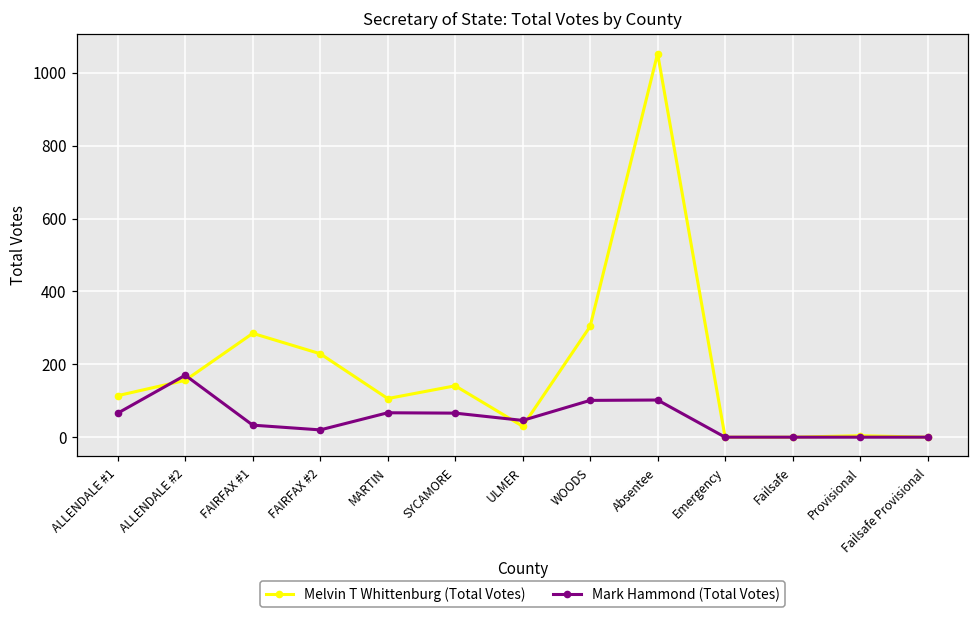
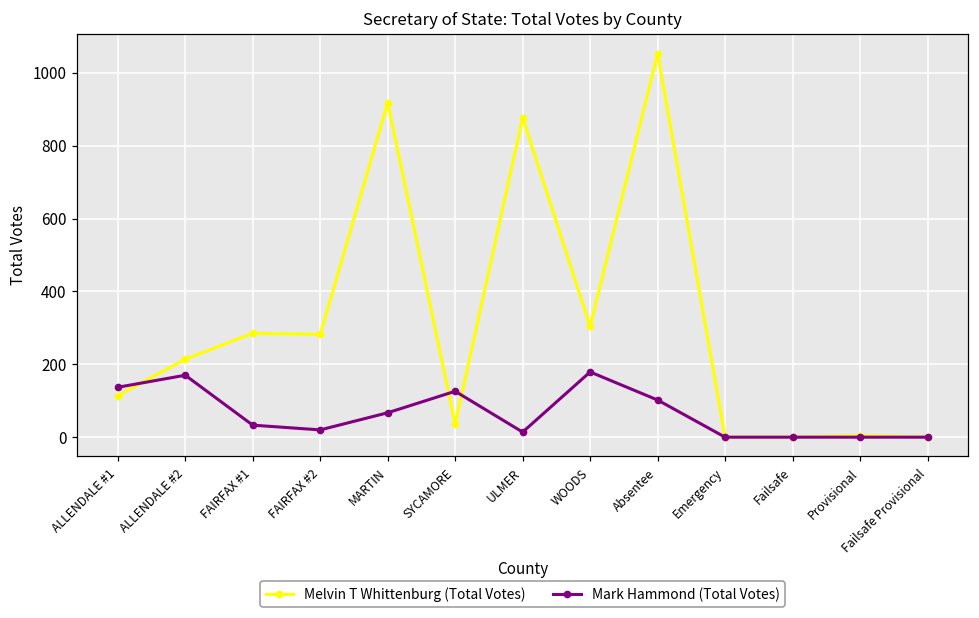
Mark Hammond (Total Votes), ALLENDALE #1: 70 -> 140
Melvin T Whittenburg (Total Votes), ALLENDALE #2: 160 -> 210
Melvin T Whittenburg (Total Votes), FAIRFAX #2: 230 -> 280
Melvin T Whittenburg (Total Votes), MARTIN: 110 -> 920
Melvin T Whittenburg (Total Votes), SYCAMORE: 140 -> 40
Mark Hammond (Total Votes), SYCAMORE: 70 -> 130
Melvin T Whittenburg (Total Votes), ULMER: 30 -> 880
Mark Hammond (Total Votes), ULMER: 50 -> 10
Mark Hammond (Total Votes), WOODS: 100 -> 180
